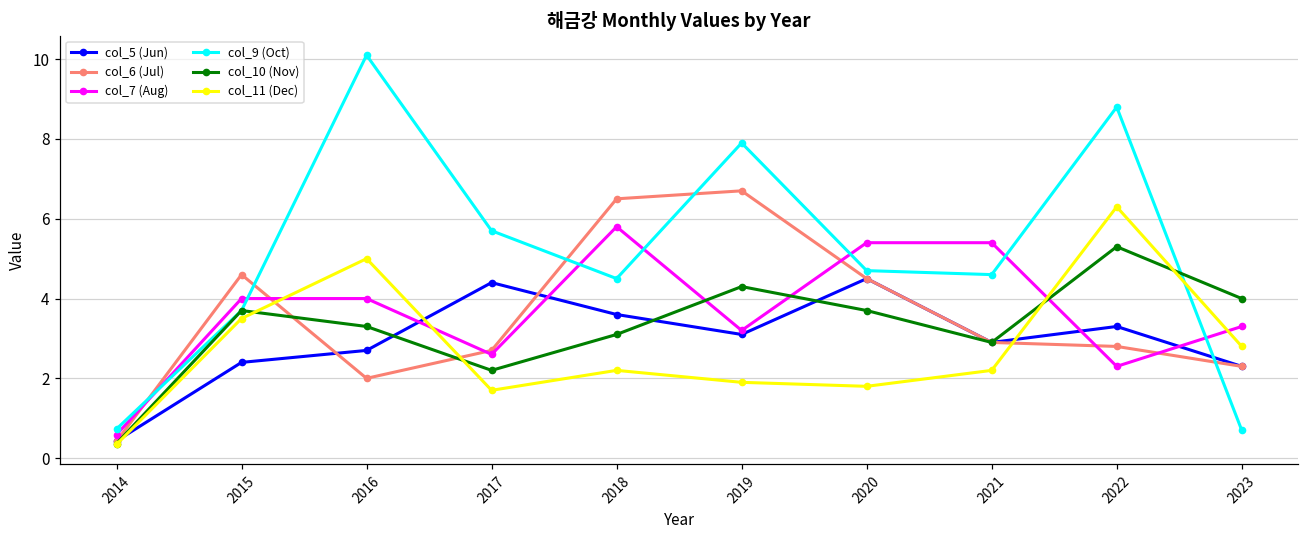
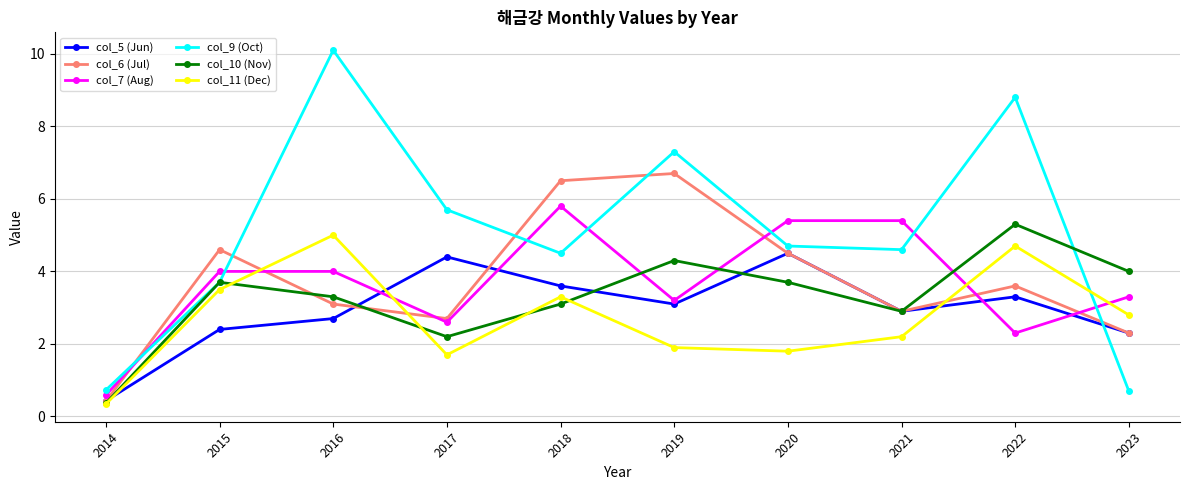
col_6 (Jul), 2016: 2.0 -> 3.1
col_11 (Dec), 2018: 2.2 -> 3.3
col_9 (Oct), 2019: 7.9 -> 7.3
col_6 (Jul), 2022: 2.8 -> 3.6
col_11 (Dec), 2022: 6.3 -> 4.7
